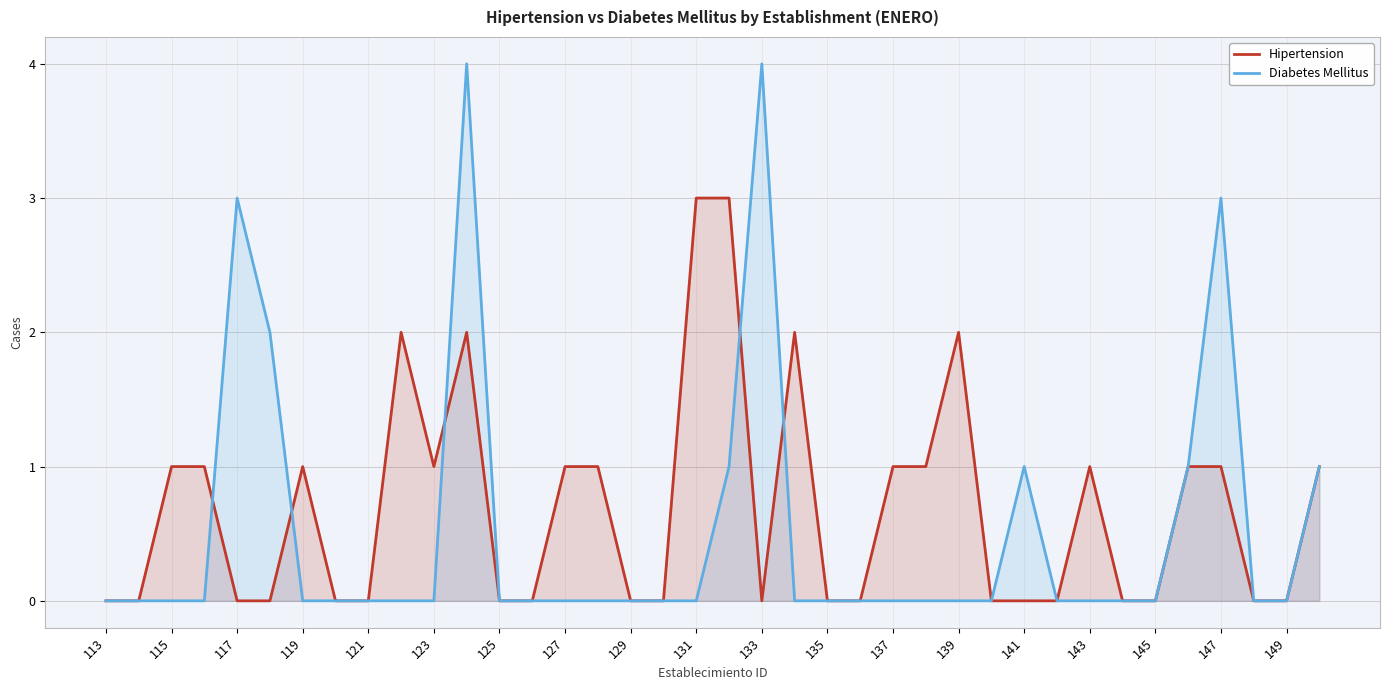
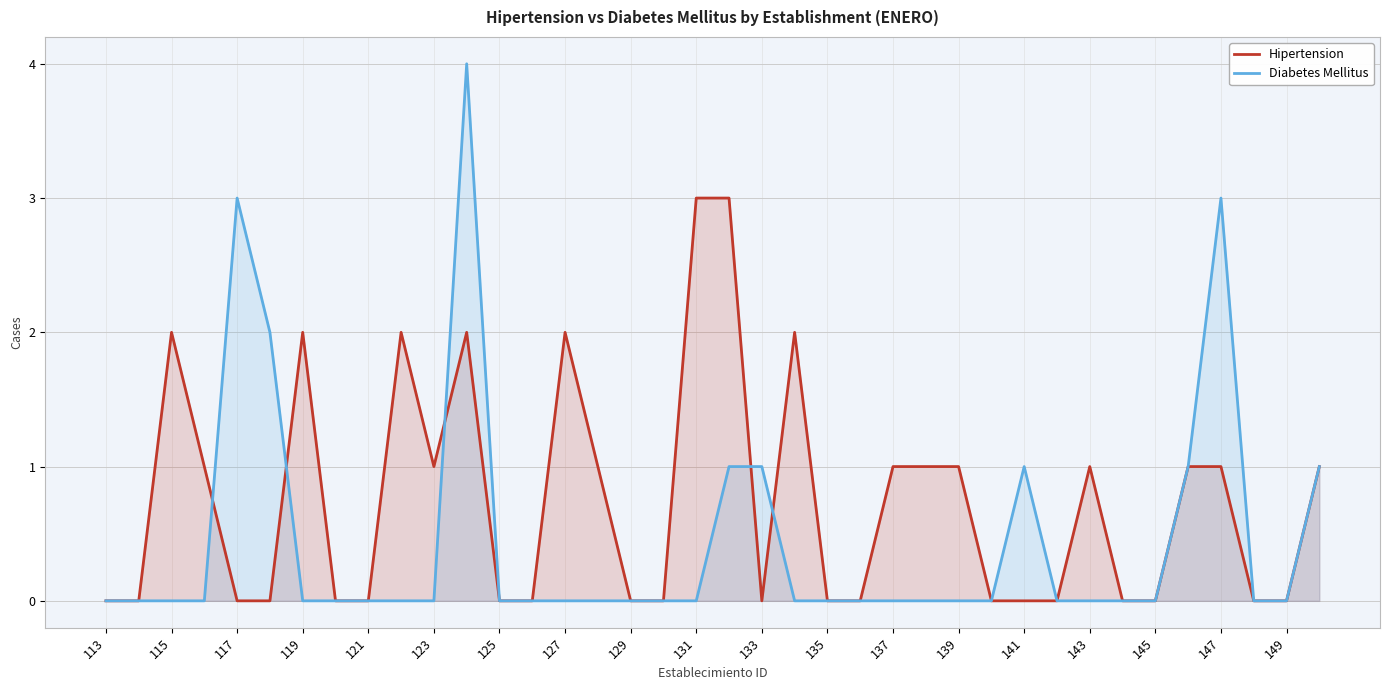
Hipertension, 115: 1 -> 2
Hipertension, 119: 1 -> 2
Hipertension, 127: 1 -> 2
Diabetes Mellitus, 133: 4 -> 1
Hipertension, 139: 2 -> 1
